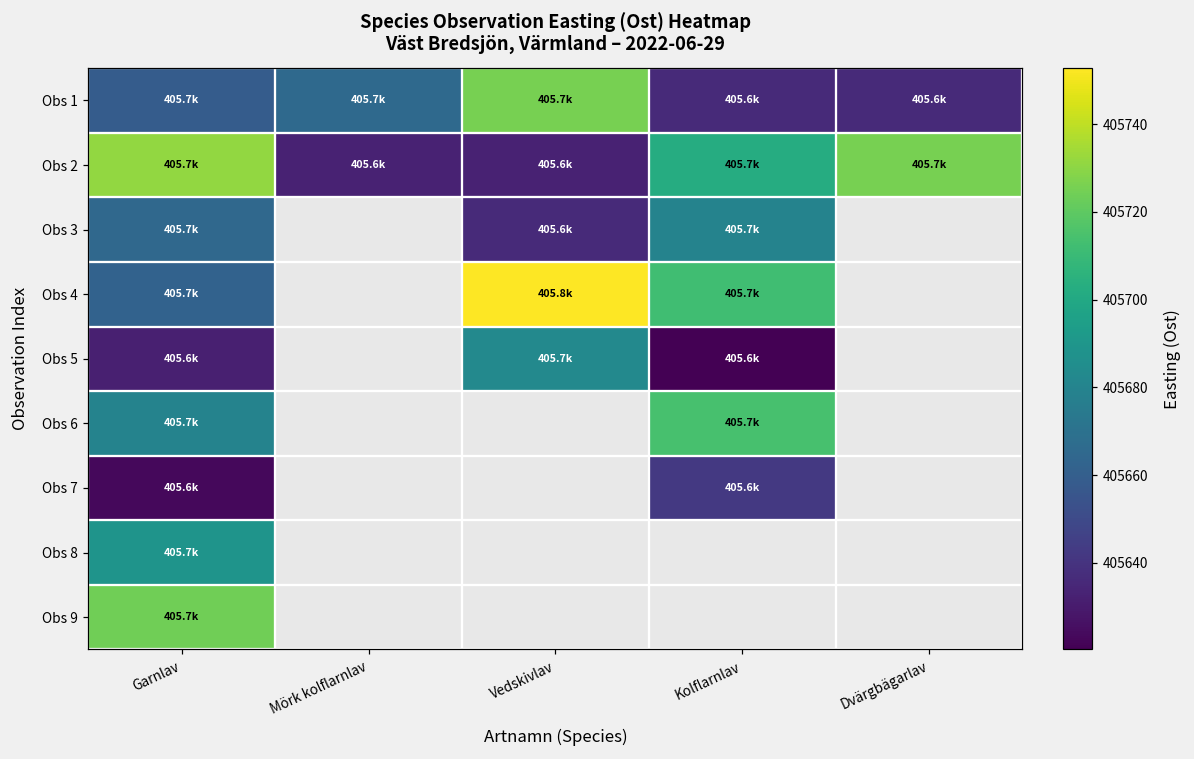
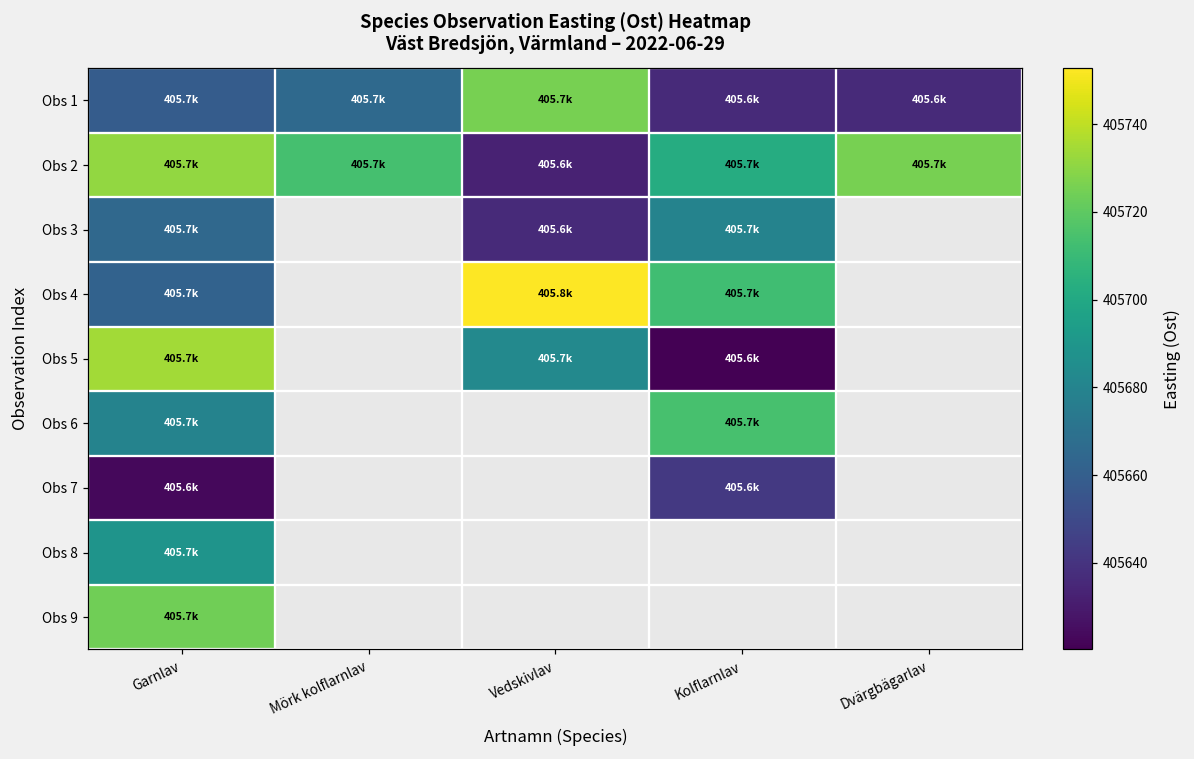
Obs 2, Mörk kolflarnlav: 405.6k -> 405.7k
Obs 5, Garnlav: 405.6k -> 405.7k
